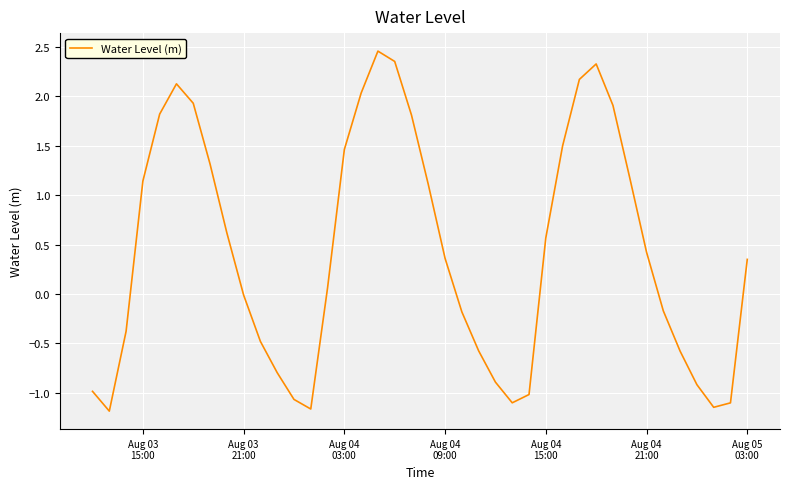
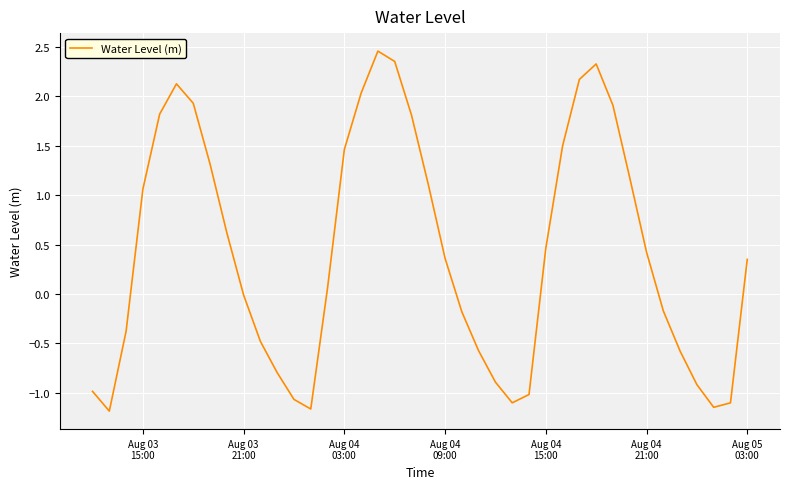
Aug 03 15:00: 1.14 -> 1.06
Aug 04 15:00: 0.6 -> 0.5
